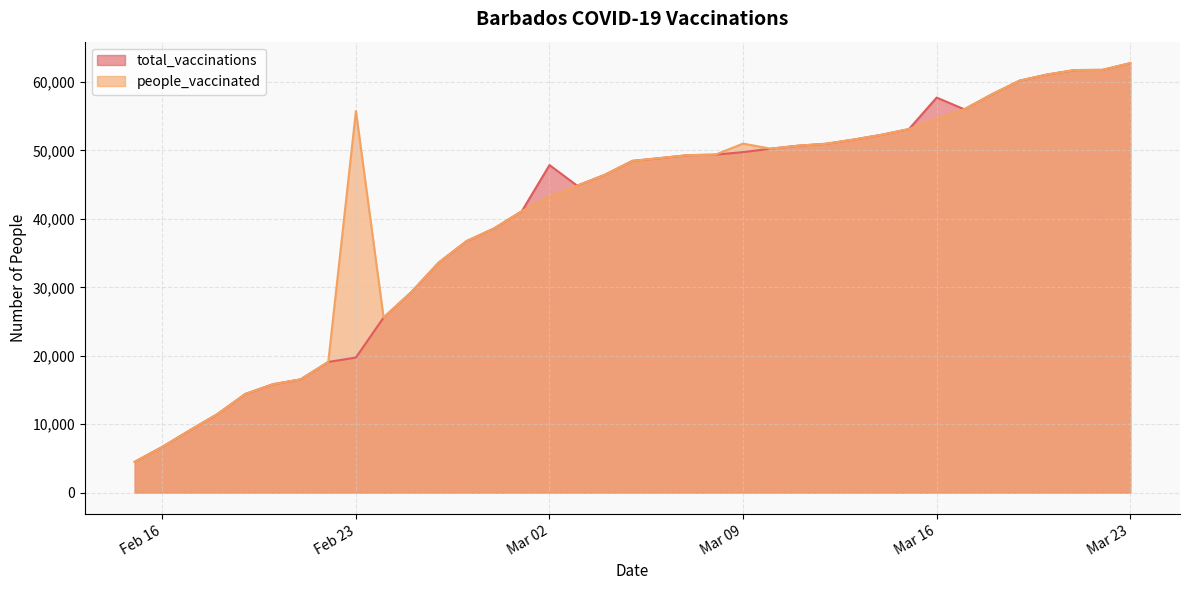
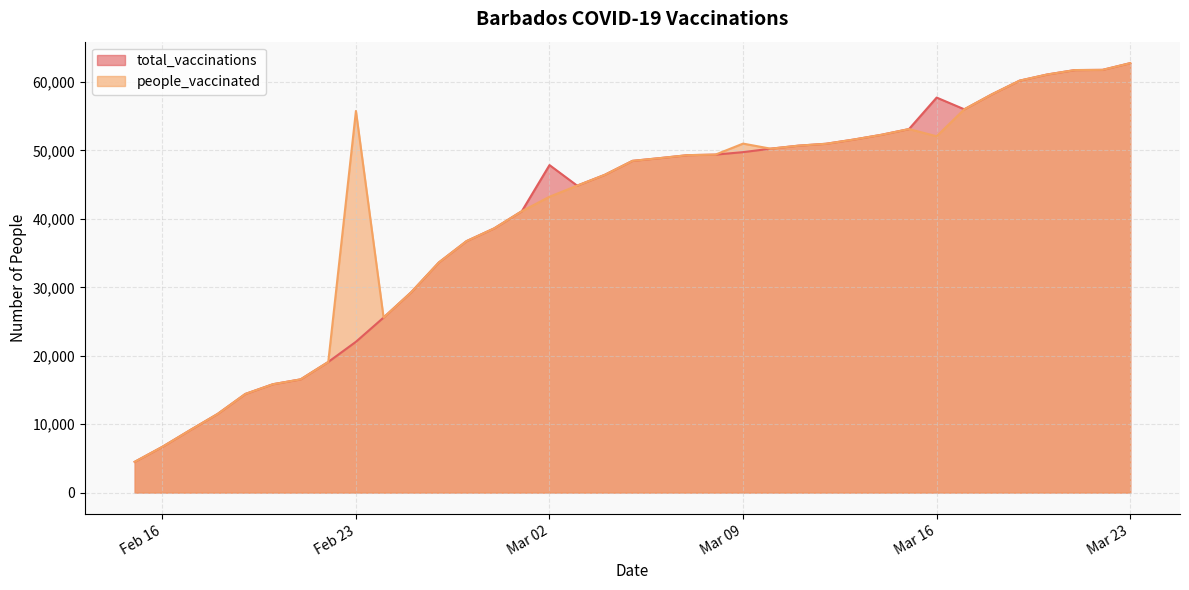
total_vaccinations, Feb 23: 20,000 -> 22,000
people_vaccinated, Mar 16: 55,000 -> 52,000
